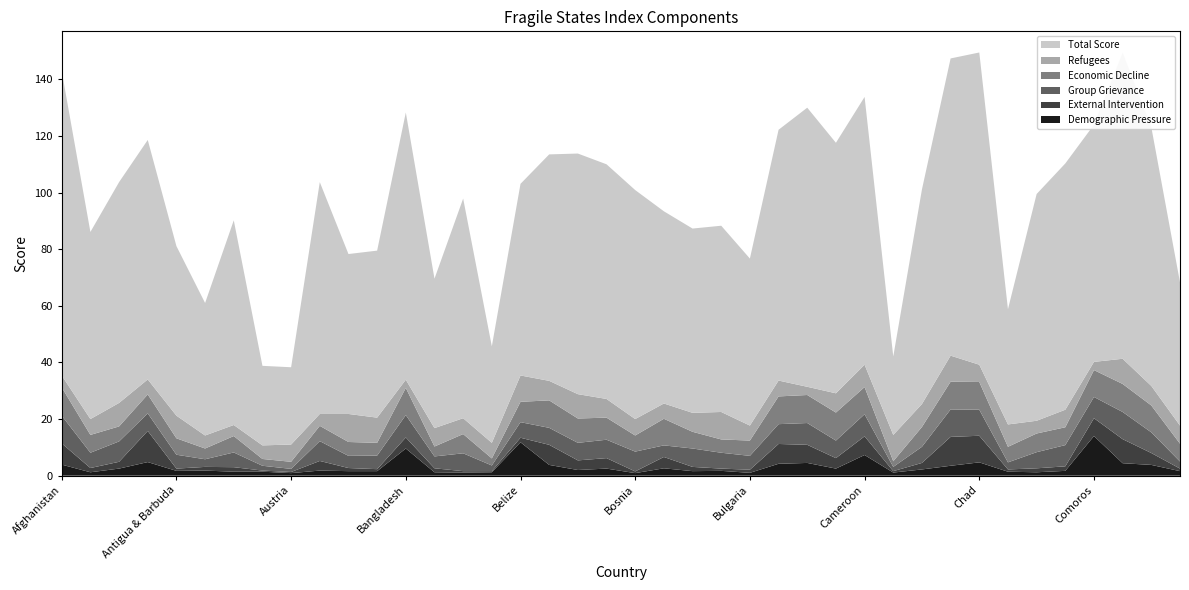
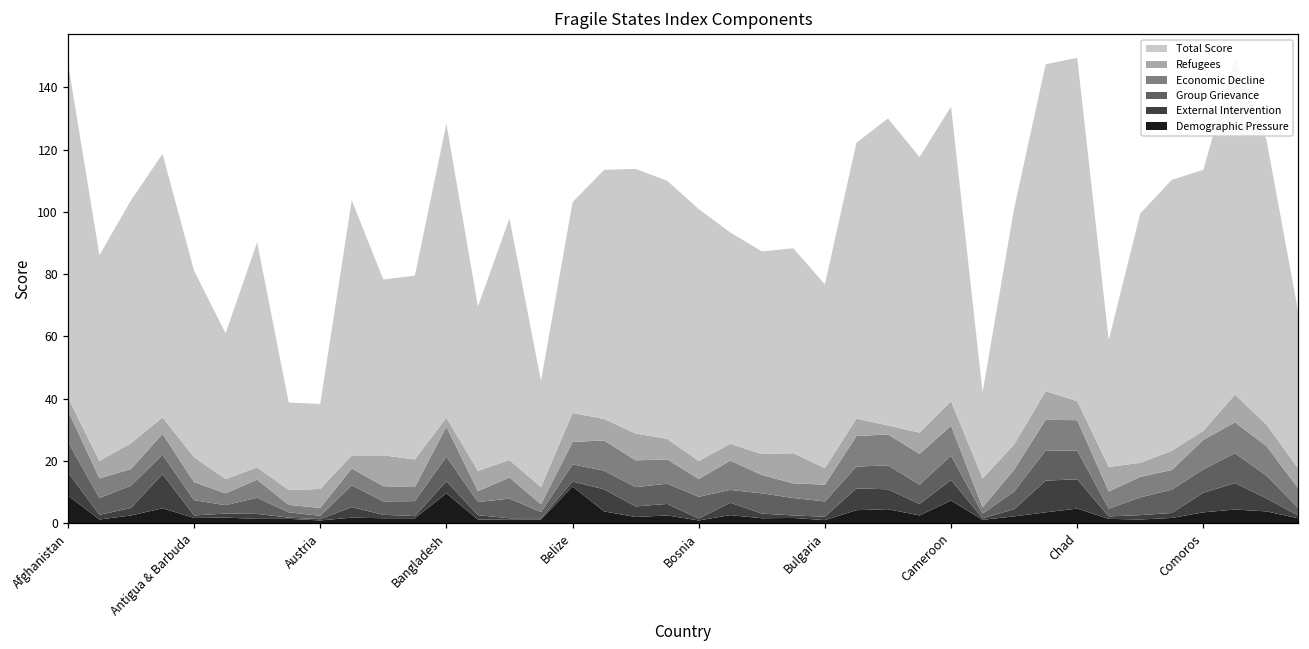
Demographic Pressure, Afghanistan: 4 -> 9
Demographic Pressure, Comoros: 14 -> 4
